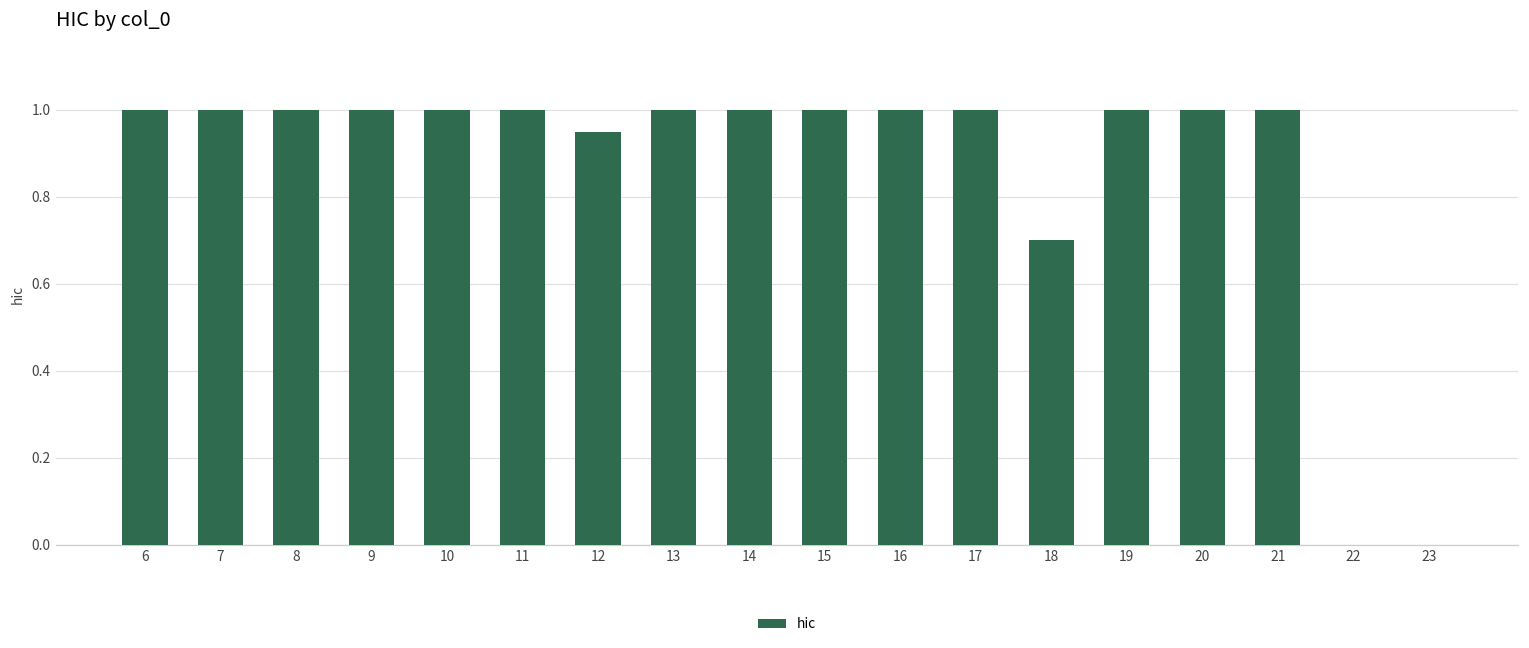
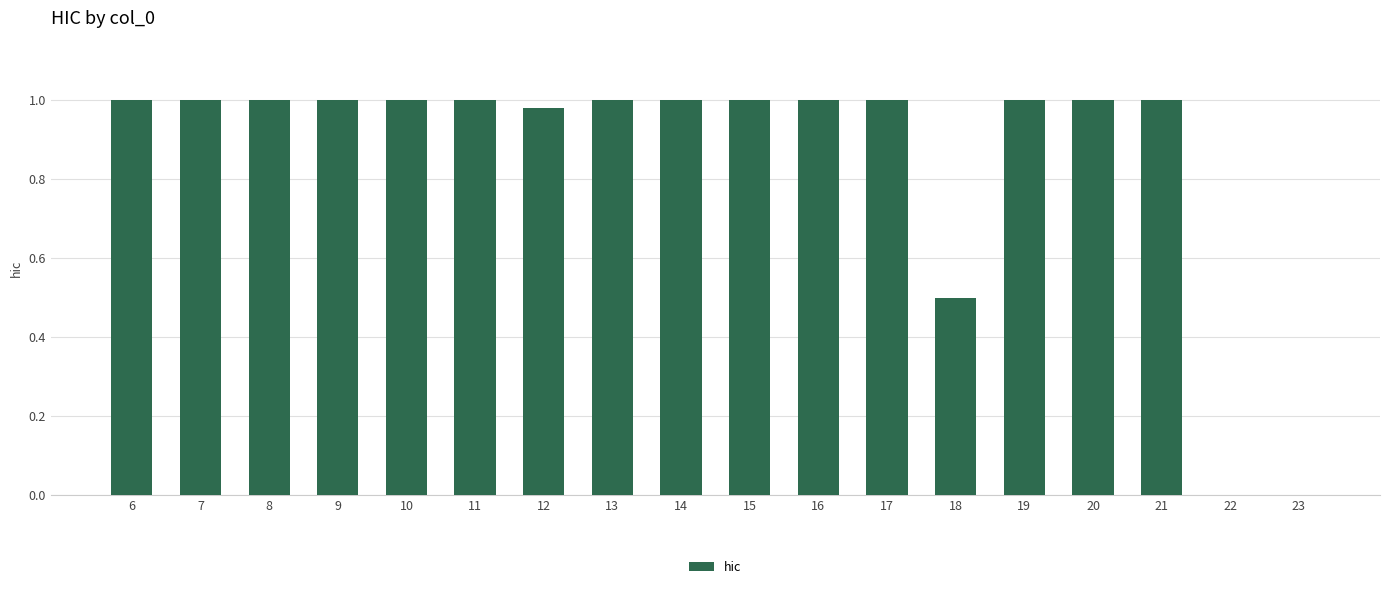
12: 0.95 -> 0.98
18: 0.7 -> 0.5
